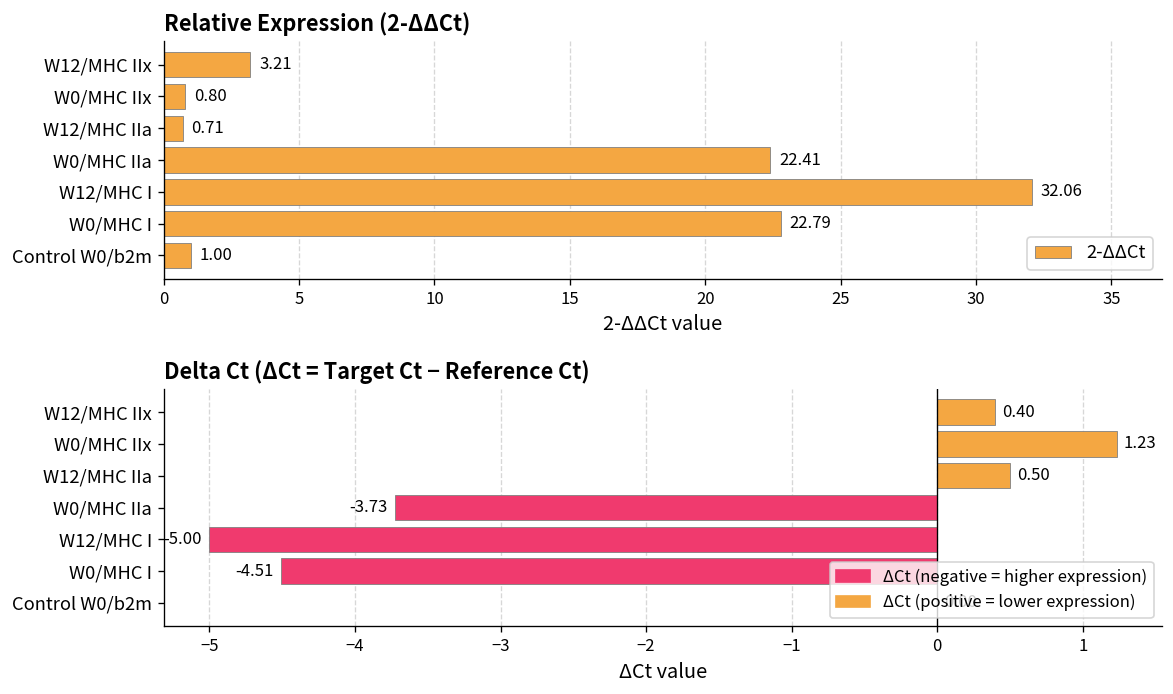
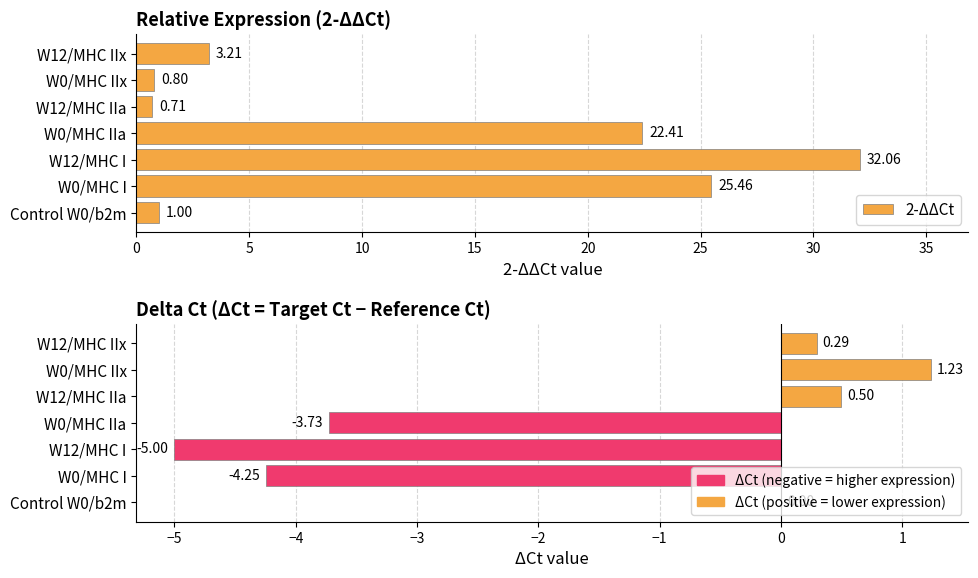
Relative Expression (2-ΔΔCt), W0/MHC I: 22.79 -> 25.46
Delta Ct (ΔCt = Target Ct − Reference Ct), W12/MHC IIx: 0.40 -> 0.29
Delta Ct (ΔCt = Target Ct − Reference Ct), W0/MHC I: -4.51 -> -4.25
